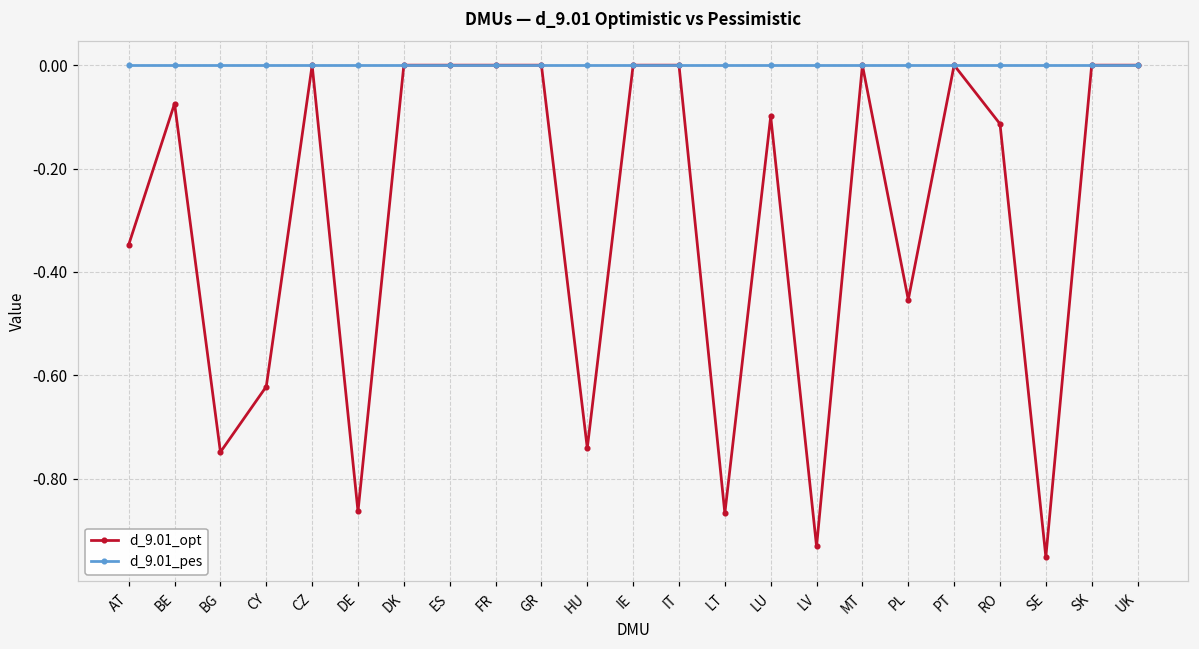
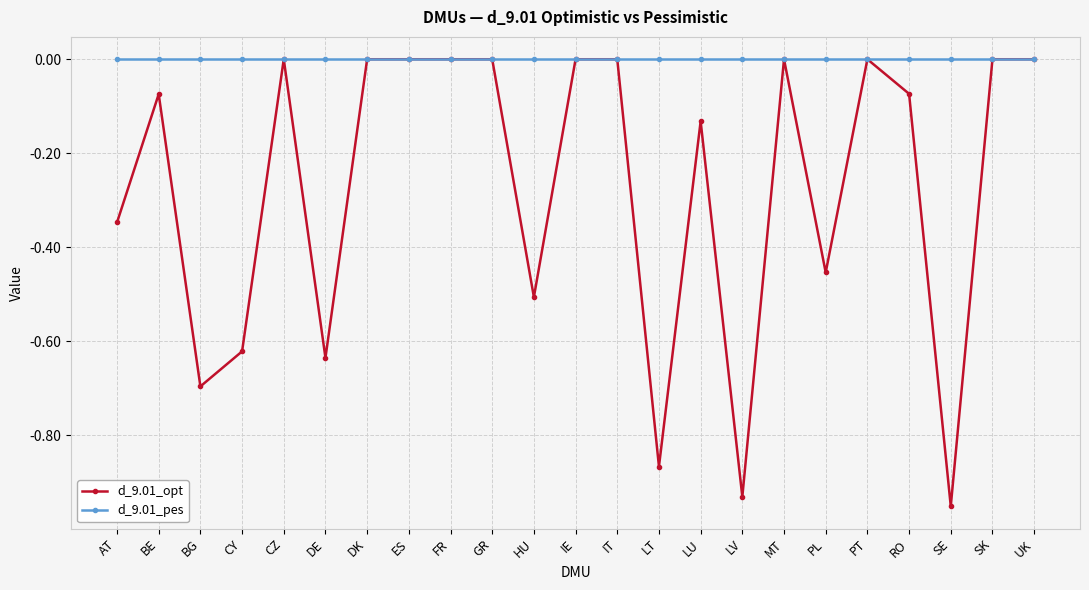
d_9.01_opt, BG: -0.75 -> -0.70
d_9.01_opt, DE: -0.86 -> -0.64
d_9.01_opt, HU: -0.74 -> -0.51
d_9.01_opt, LU: -0.10 -> -0.13
d_9.01_opt, RO: -0.11 -> -0.07
